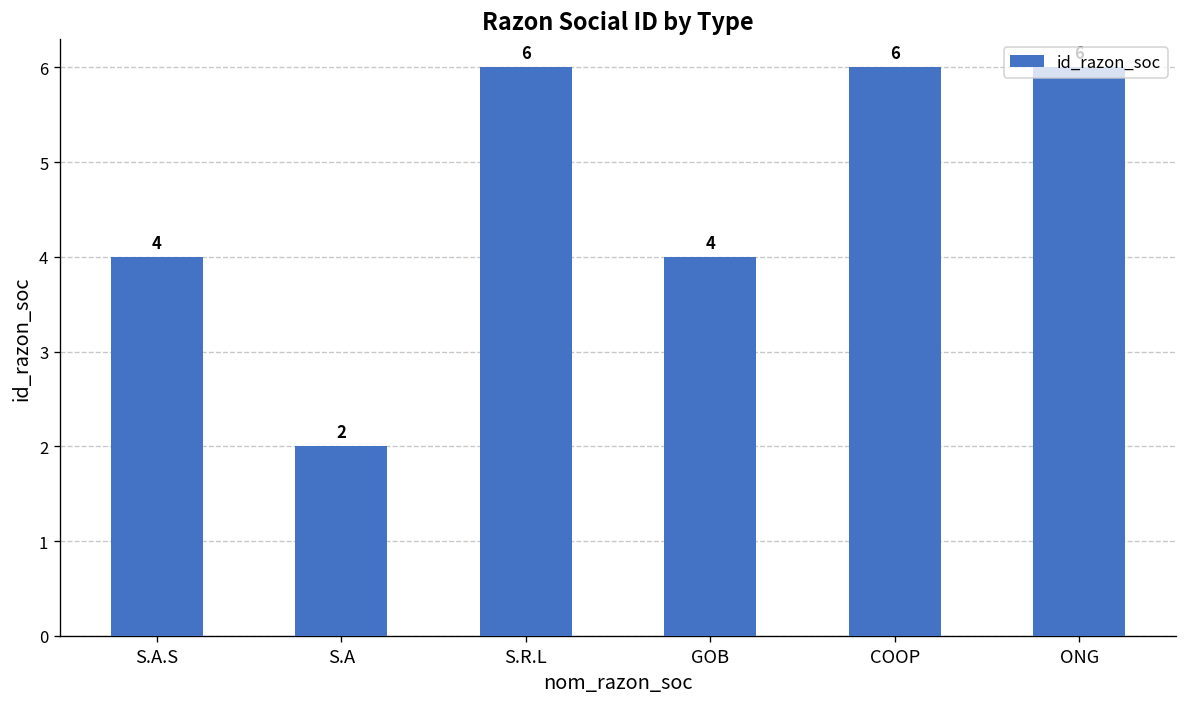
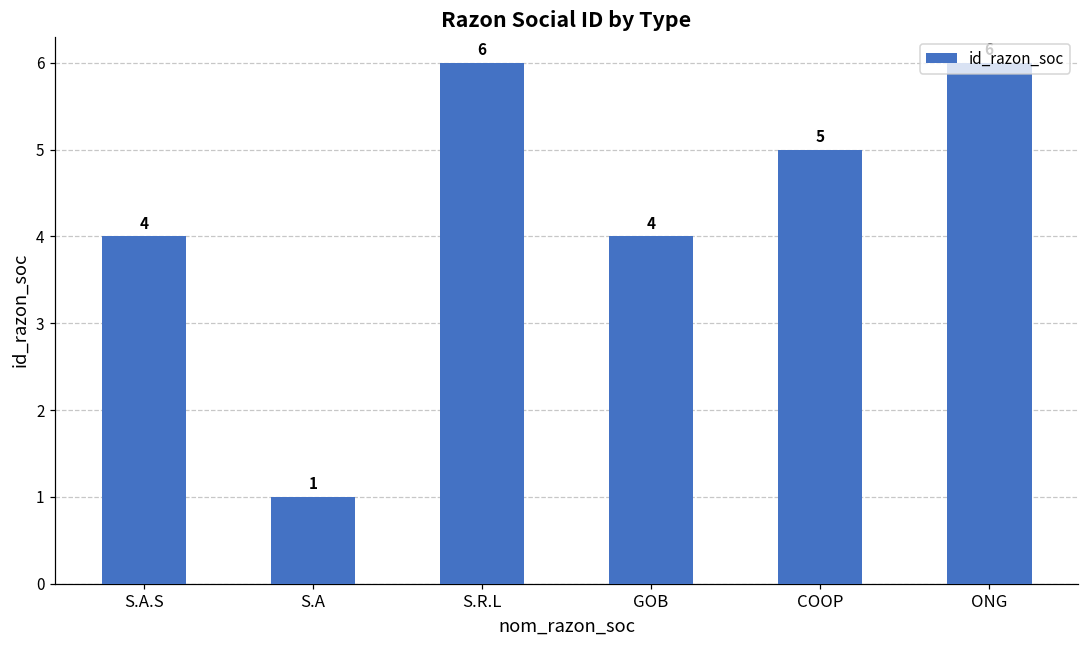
S.A: 2 -> 1
COOP: 6 -> 5
